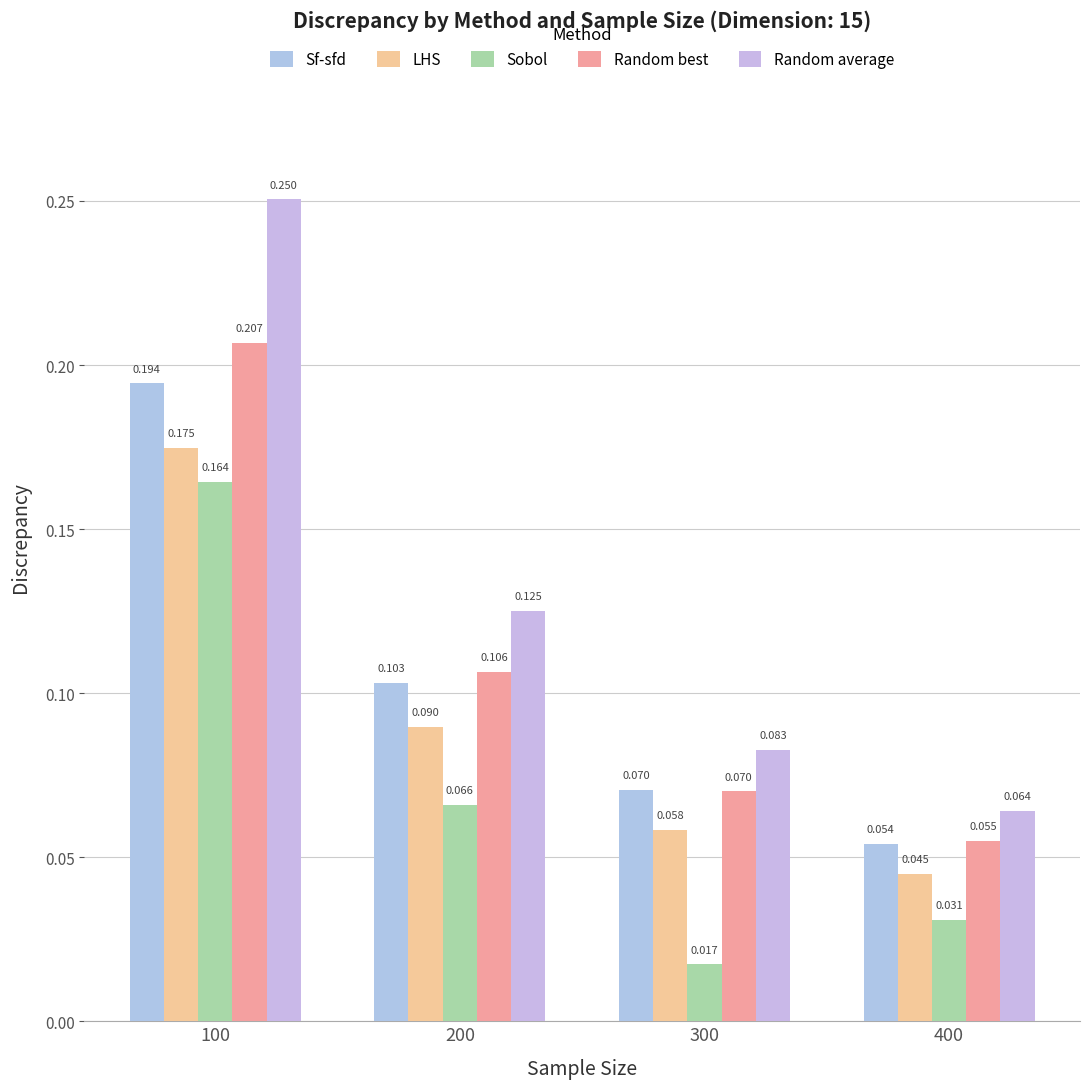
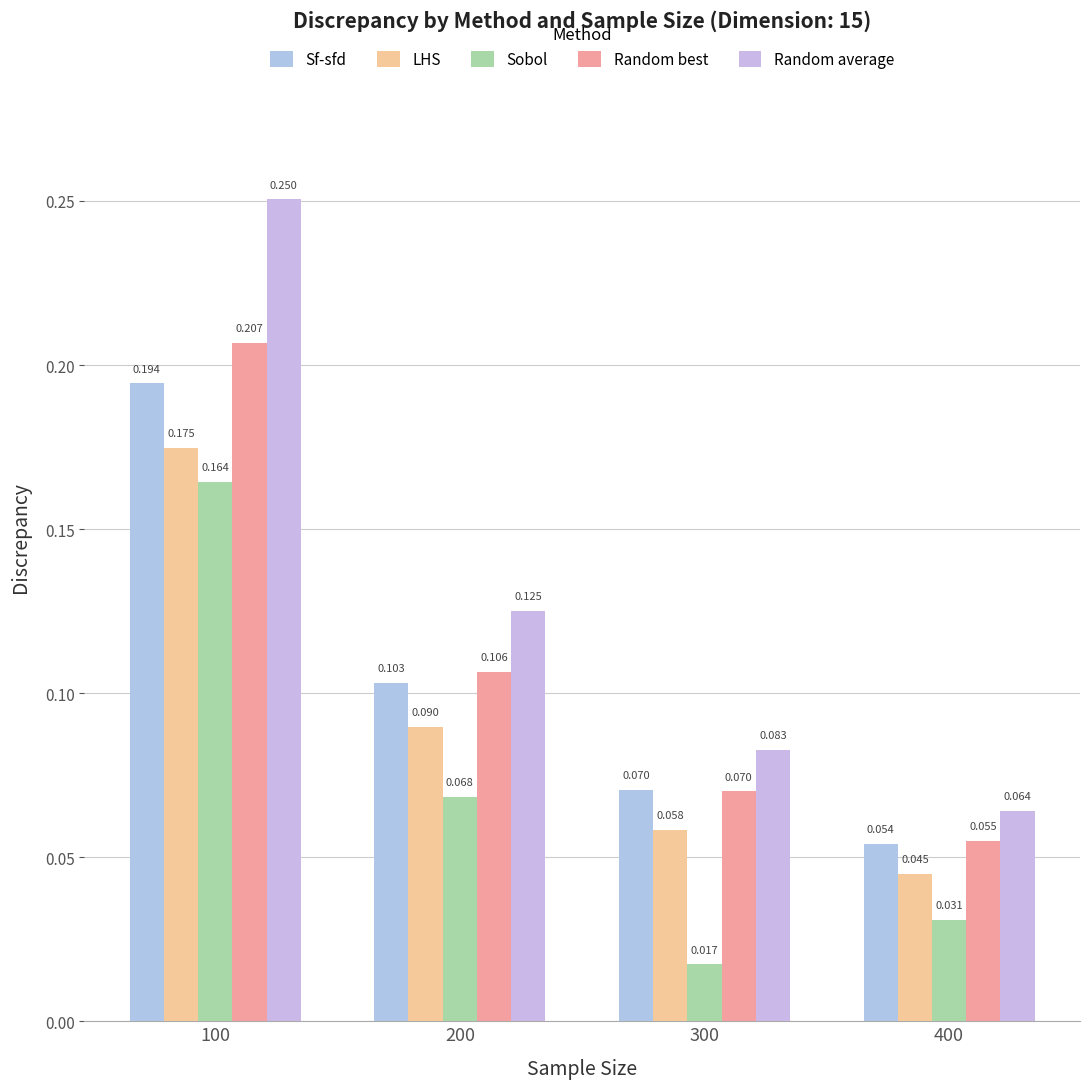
Sobol, 200: 0.066 -> 0.068
